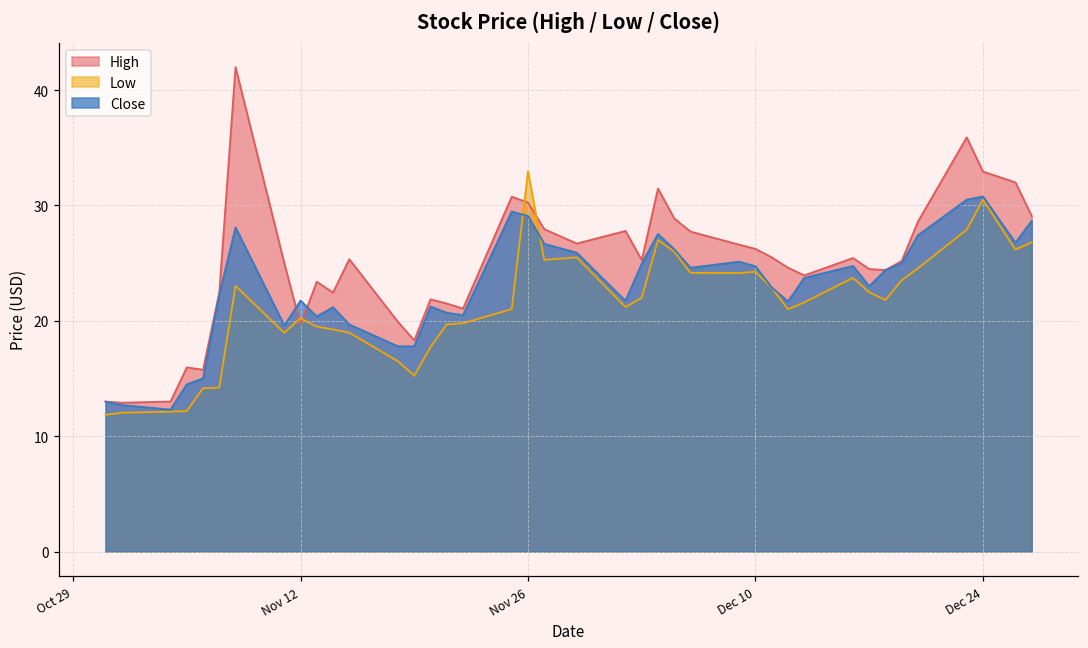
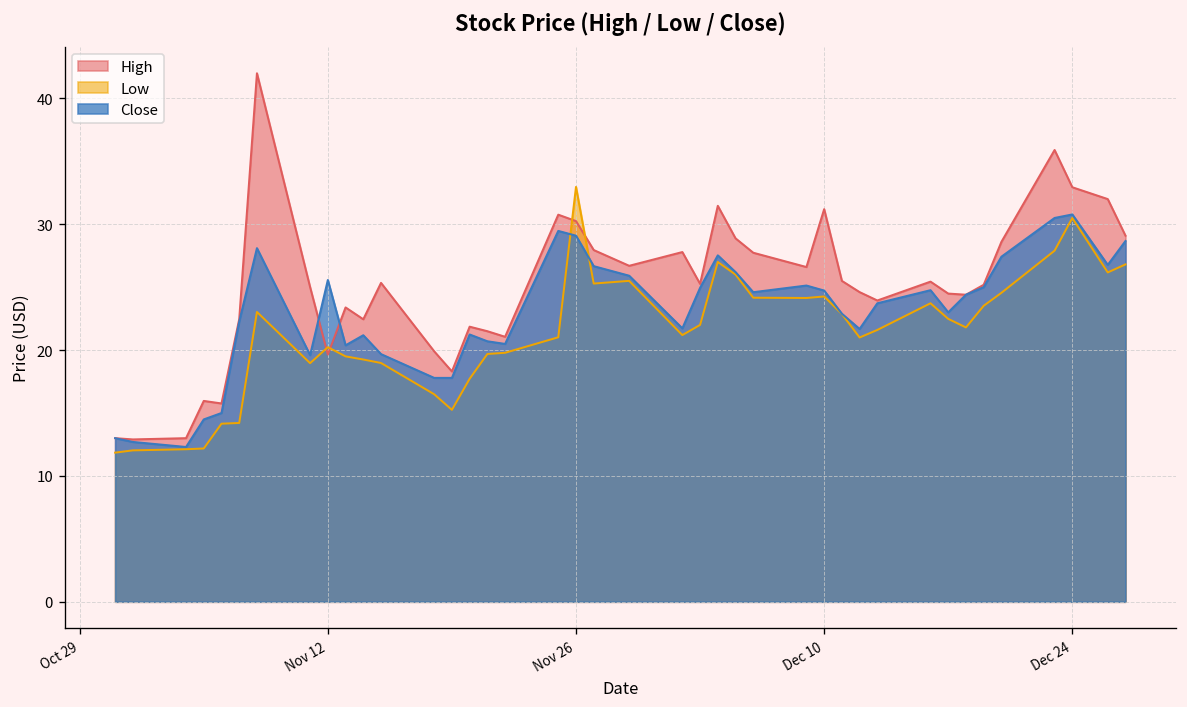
Close, Nov 12: 21.8 -> 25.6
High, Dec 10: 26.2 -> 31.2
